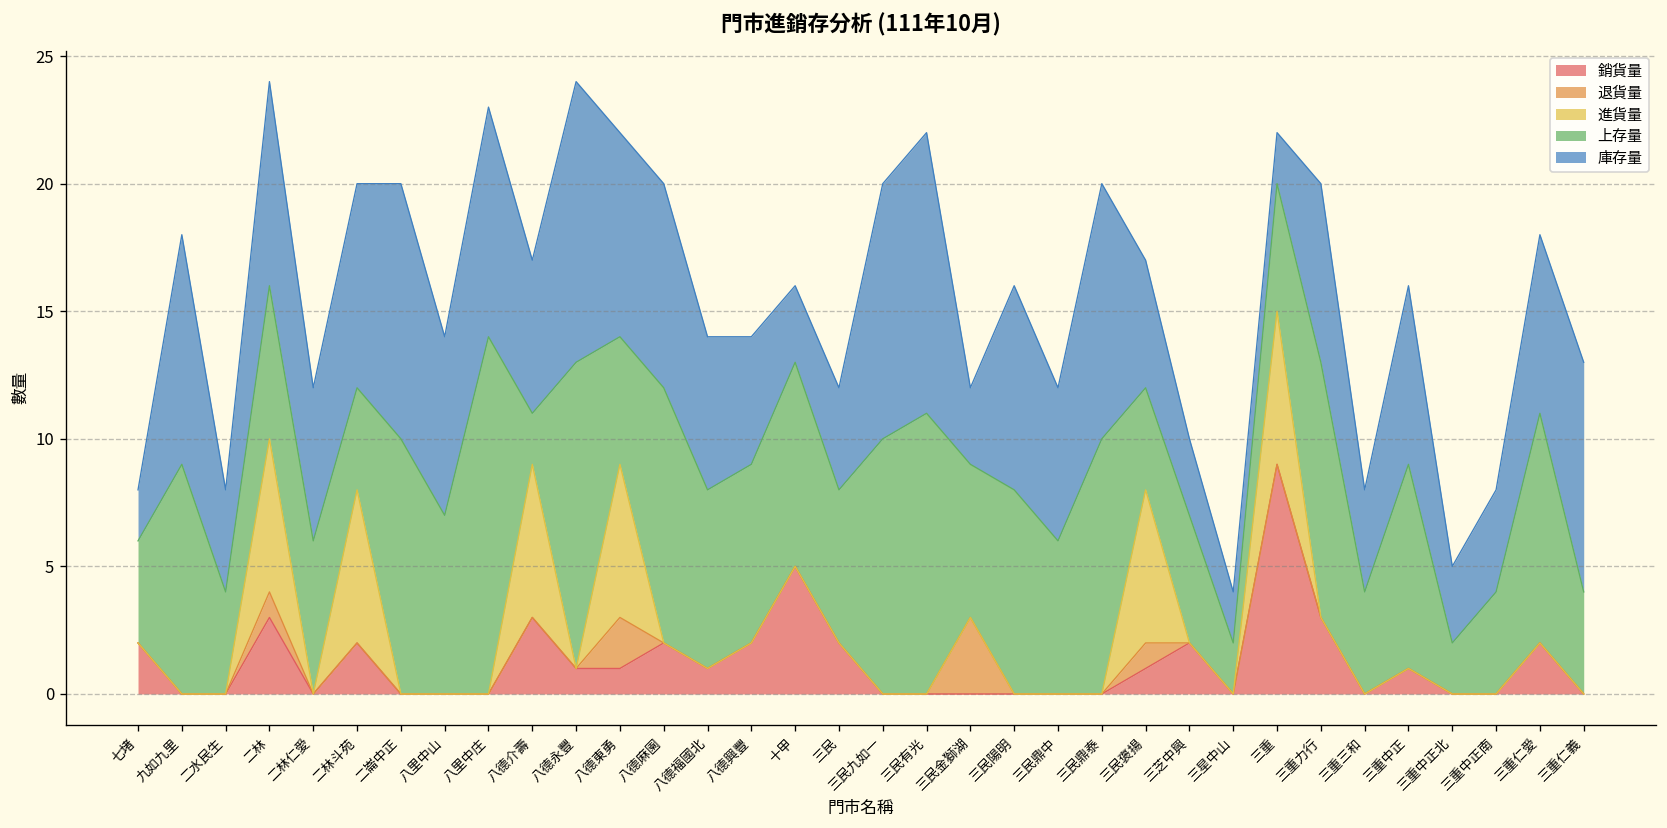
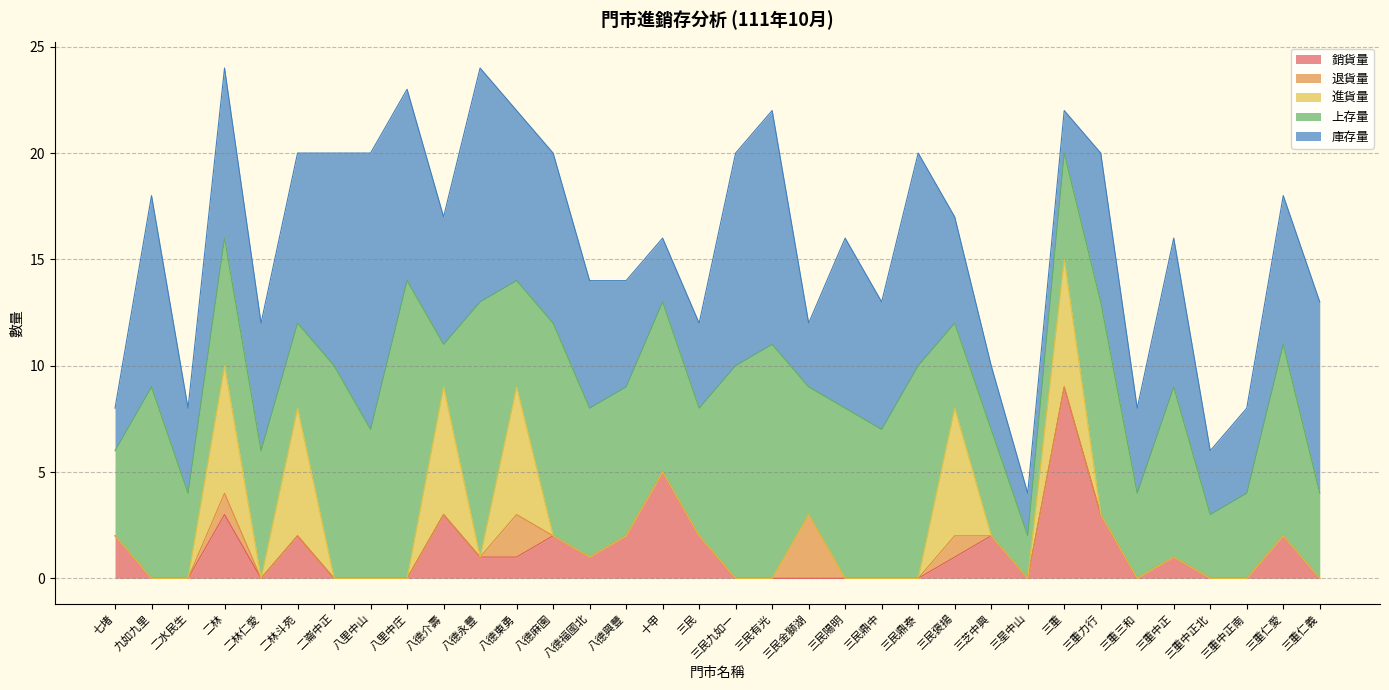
庫存量, 八里中山: 7 -> 13
上存量, 三民鼎中: 6 -> 7
上存量, 三重中正北: 2 -> 3
